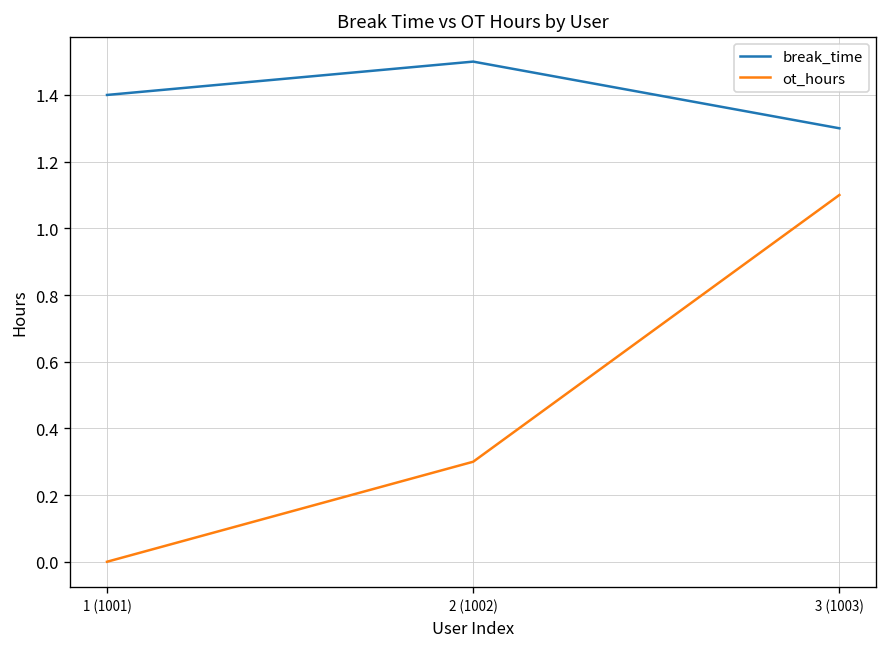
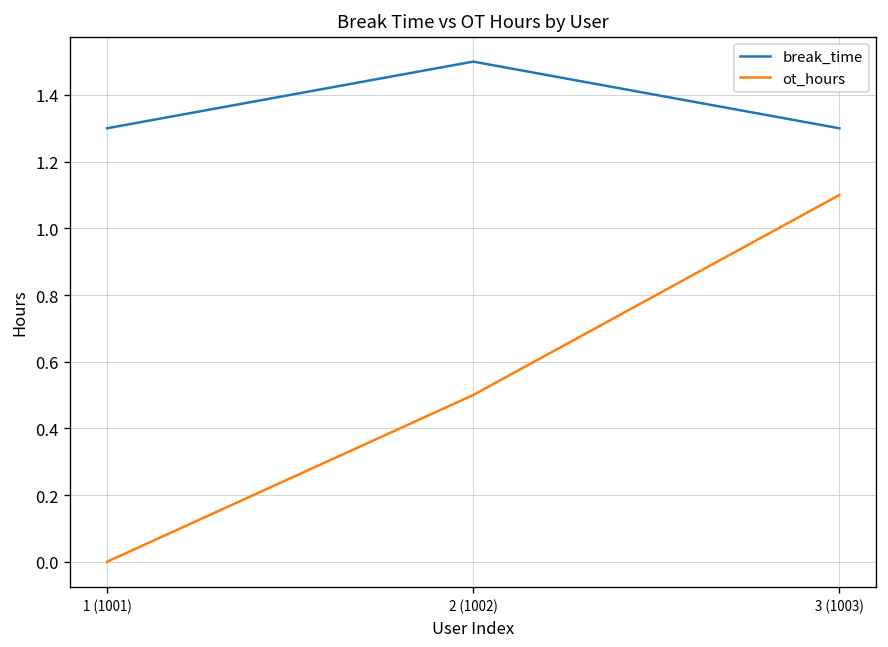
break_time, 1 (1001): 1.4 -> 1.3
ot_hours, 2 (1002): 0.3 -> 0.5
